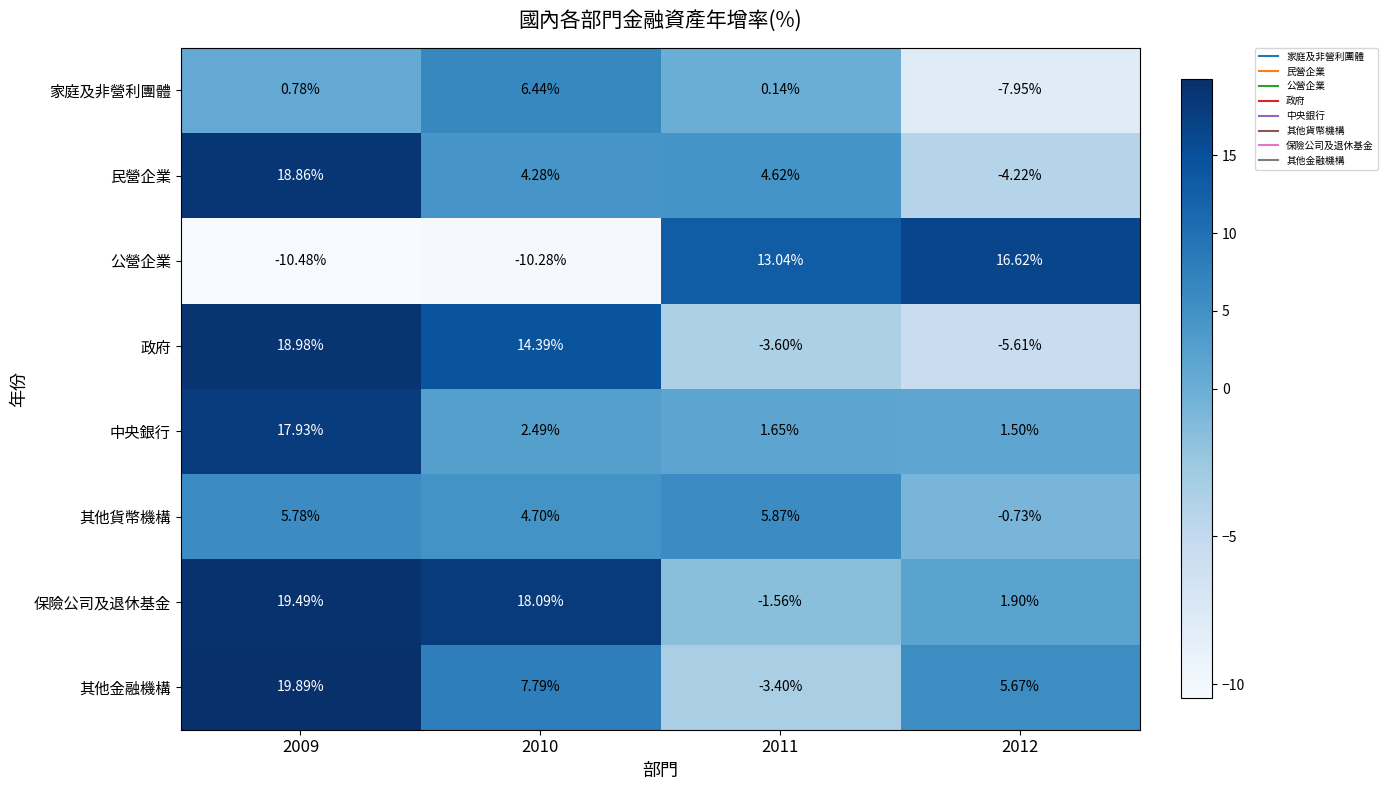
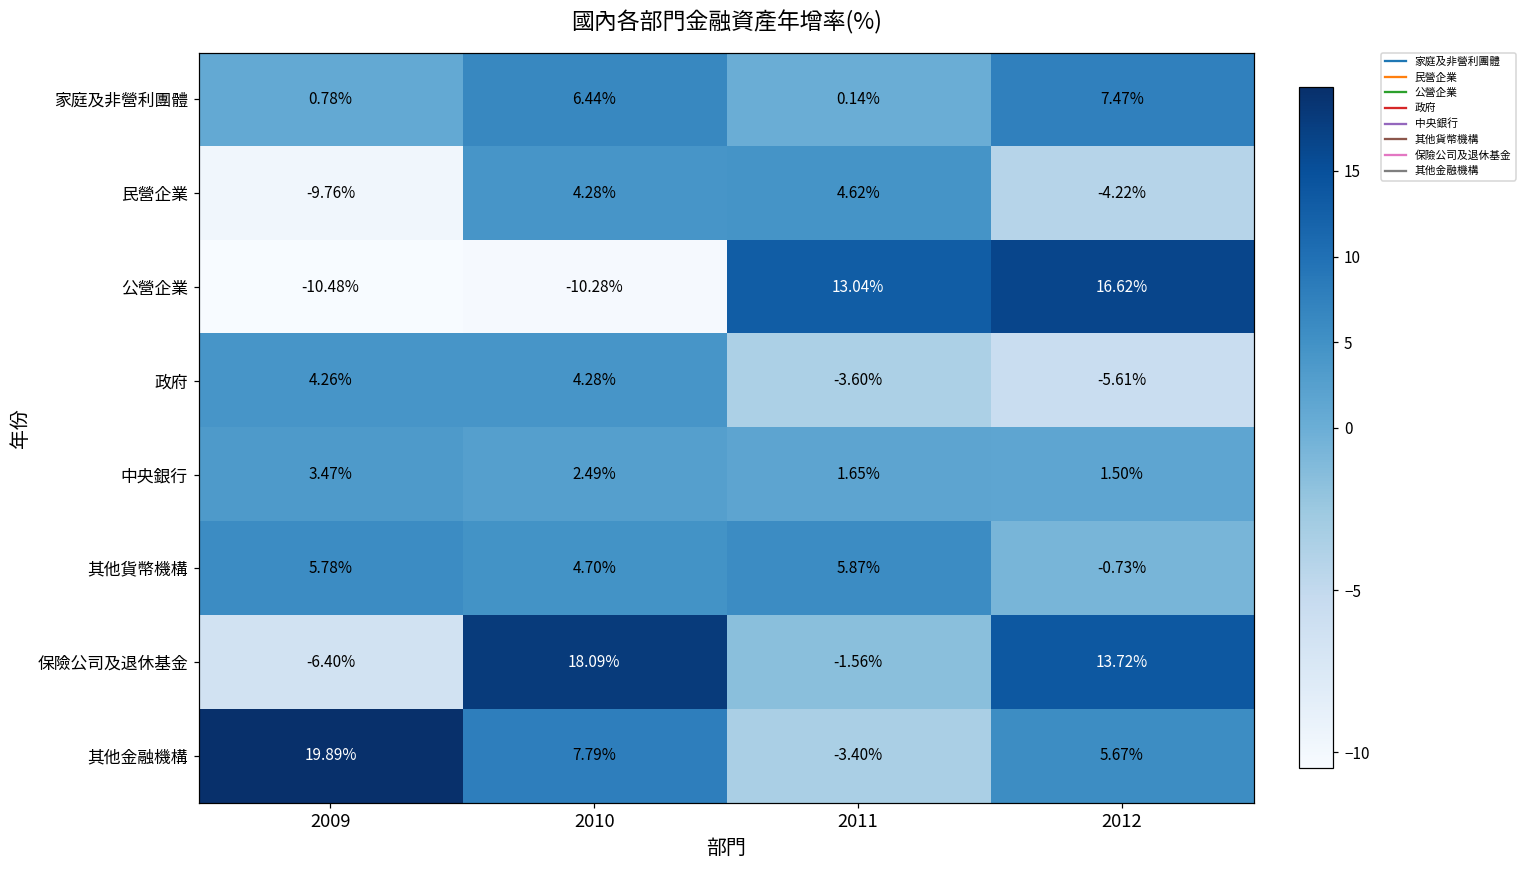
家庭及非營利團體, 2012: -7.95% -> 7.47%
民營企業, 2009: 18.86% -> -9.76%
政府, 2009: 18.98% -> 4.26%
政府, 2010: 14.39% -> 4.28%
中央銀行, 2009: 17.93% -> 3.47%
保險公司及退休基金, 2009: 19.49% -> -6.40%
保險公司及退休基金, 2012: 1.90% -> 13.72%
